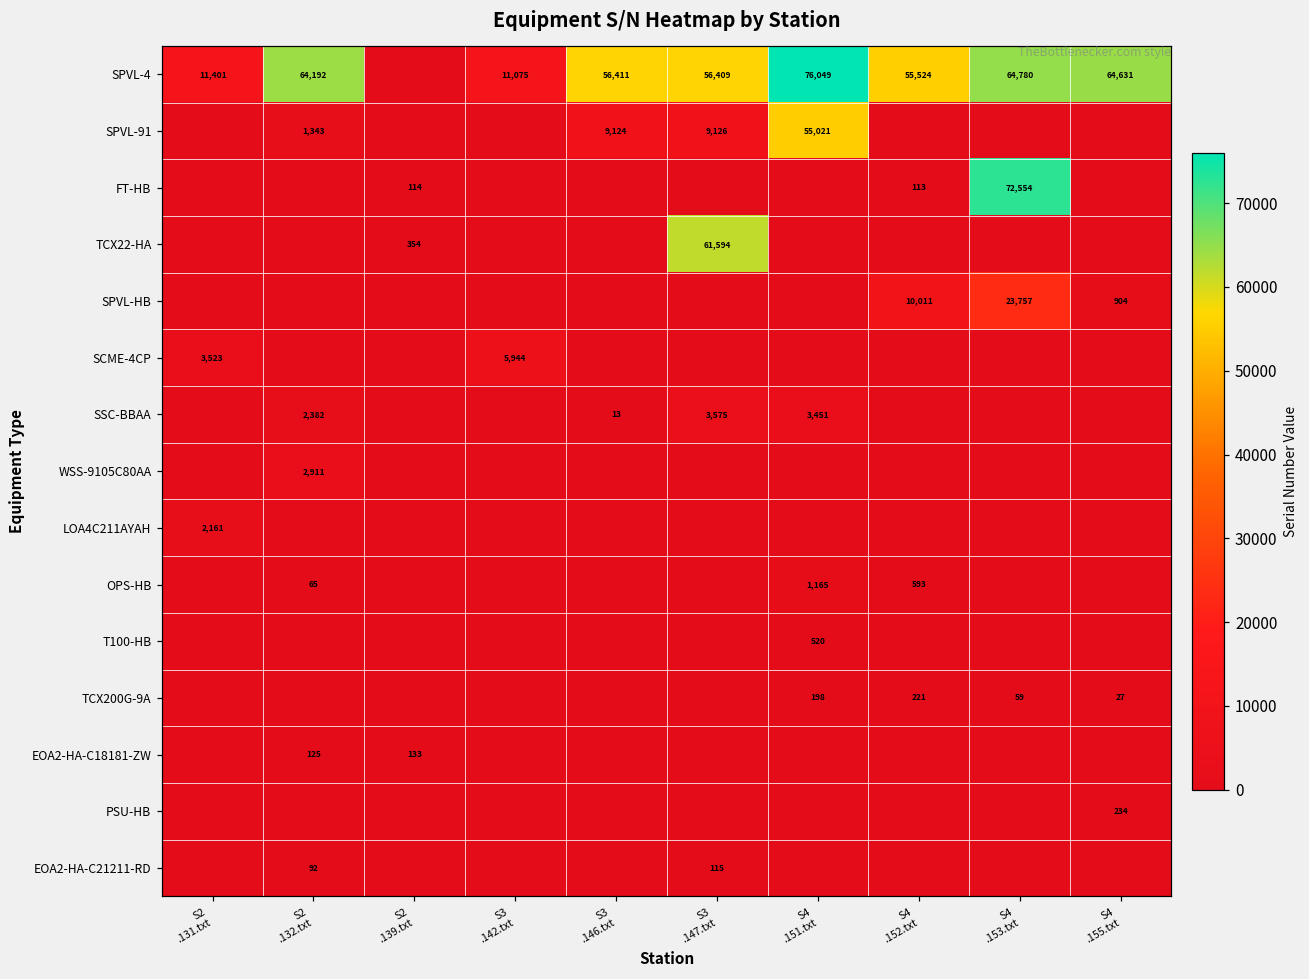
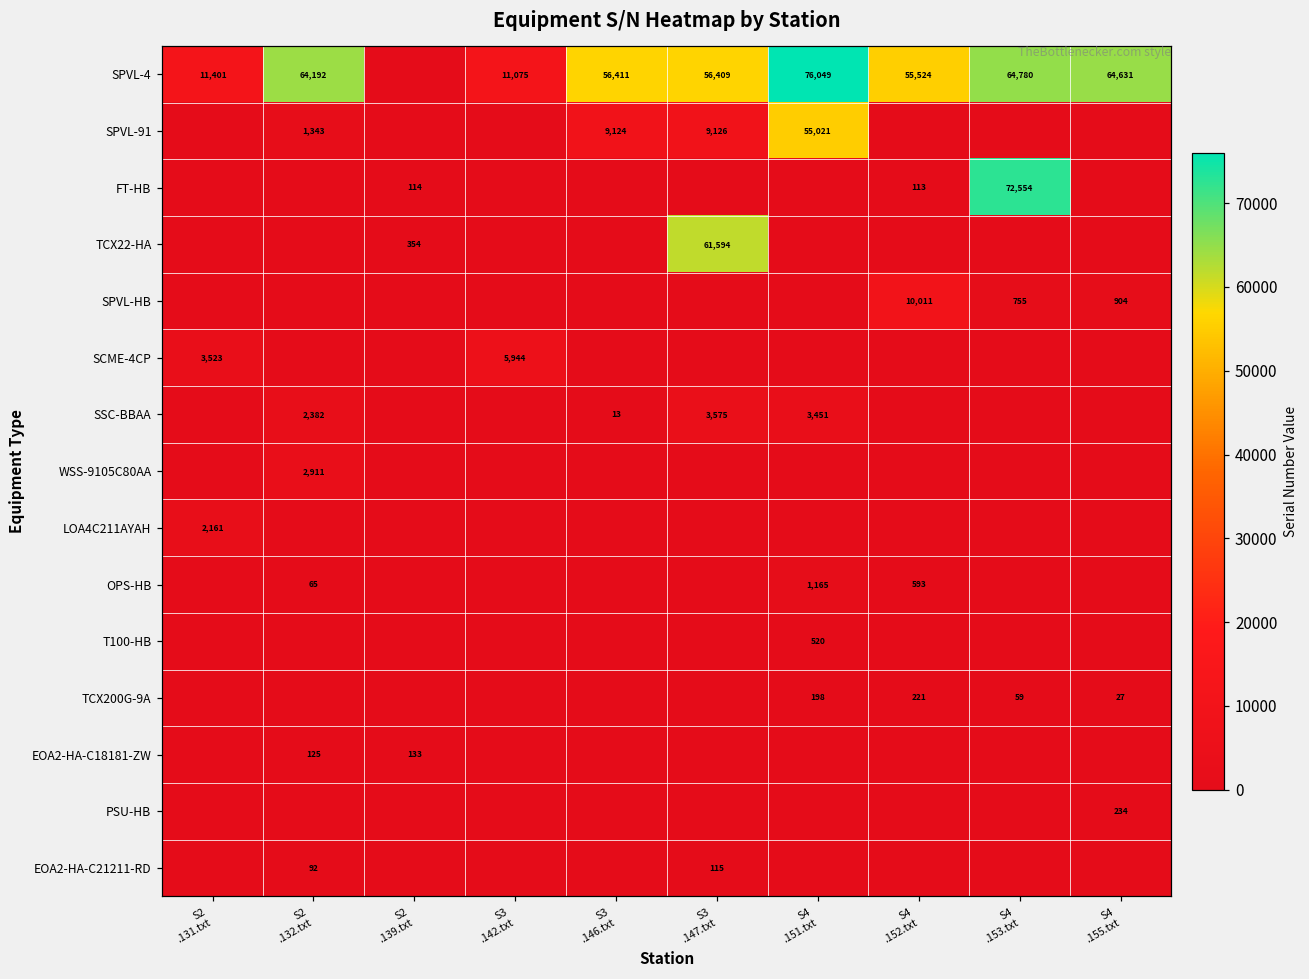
SPVL-HB, S4 .153.txt: 23,757 -> 755
